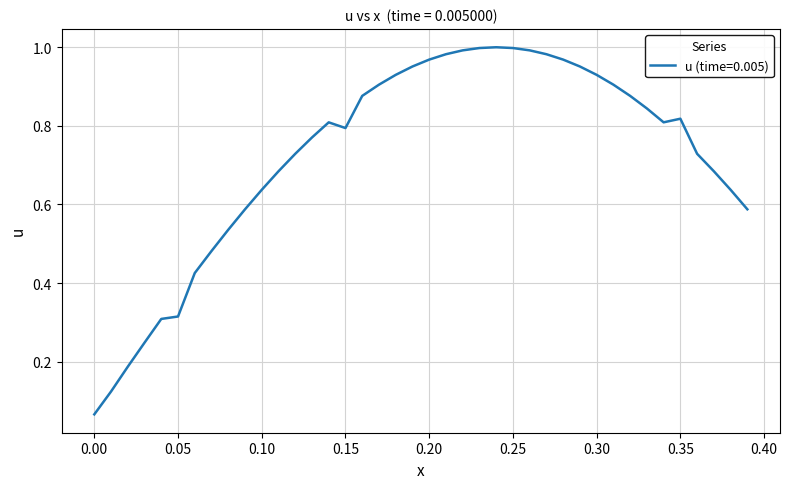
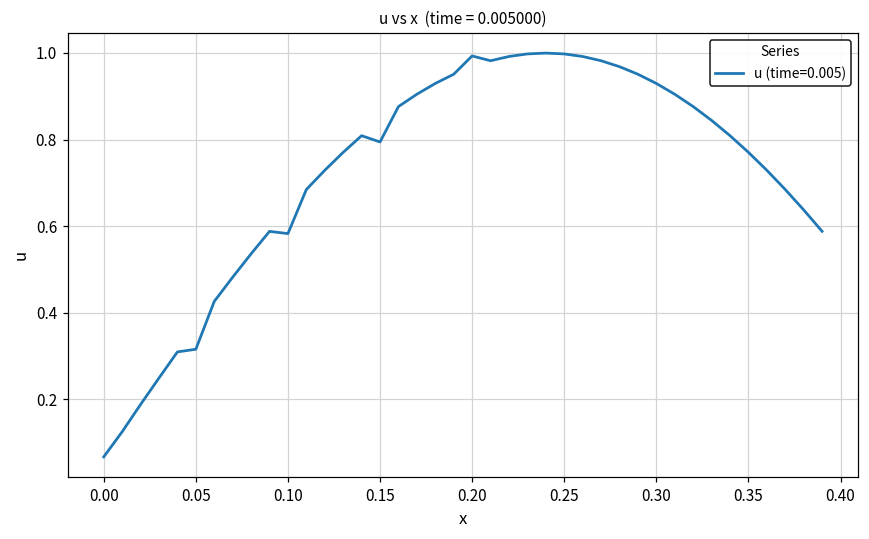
0.10: 0.64 -> 0.58
0.20: 0.97 -> 0.99
0.35: 0.82 -> 0.77
